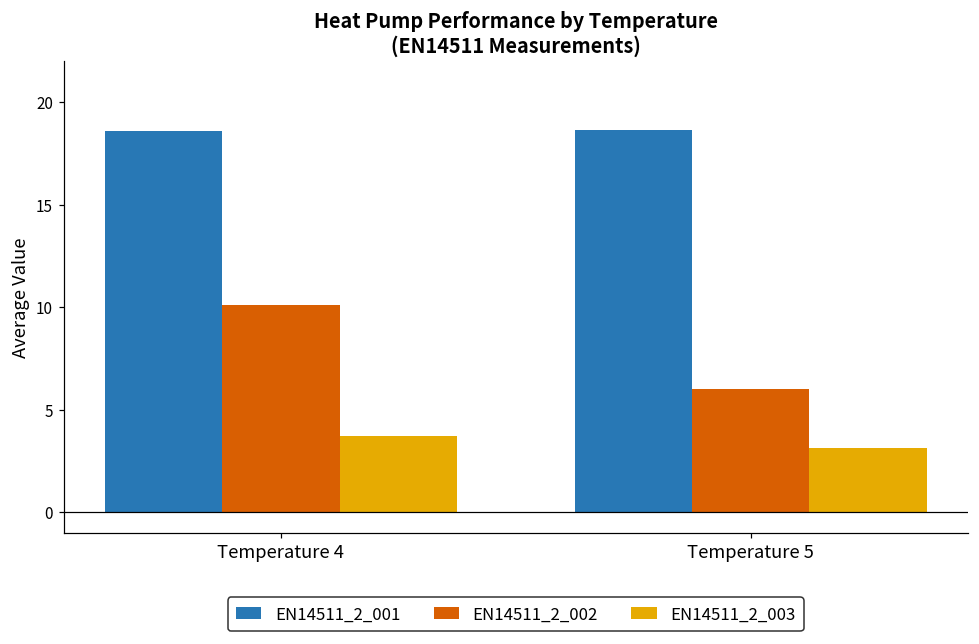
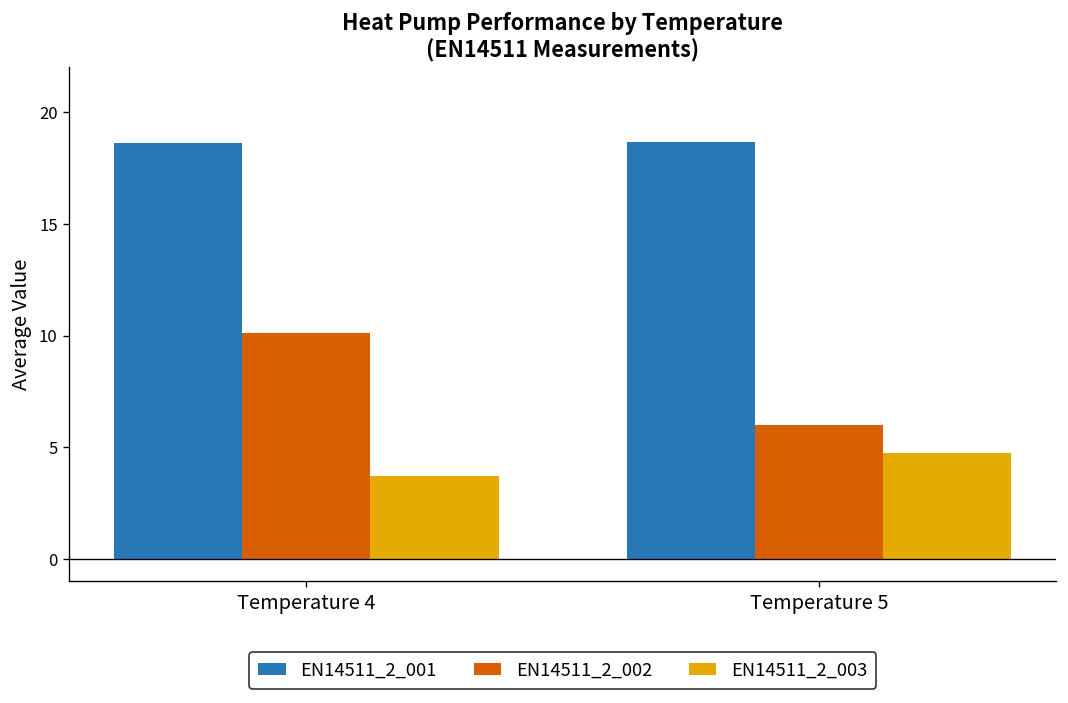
EN14511_2_003, Temperature 5: 3.1 -> 4.7
